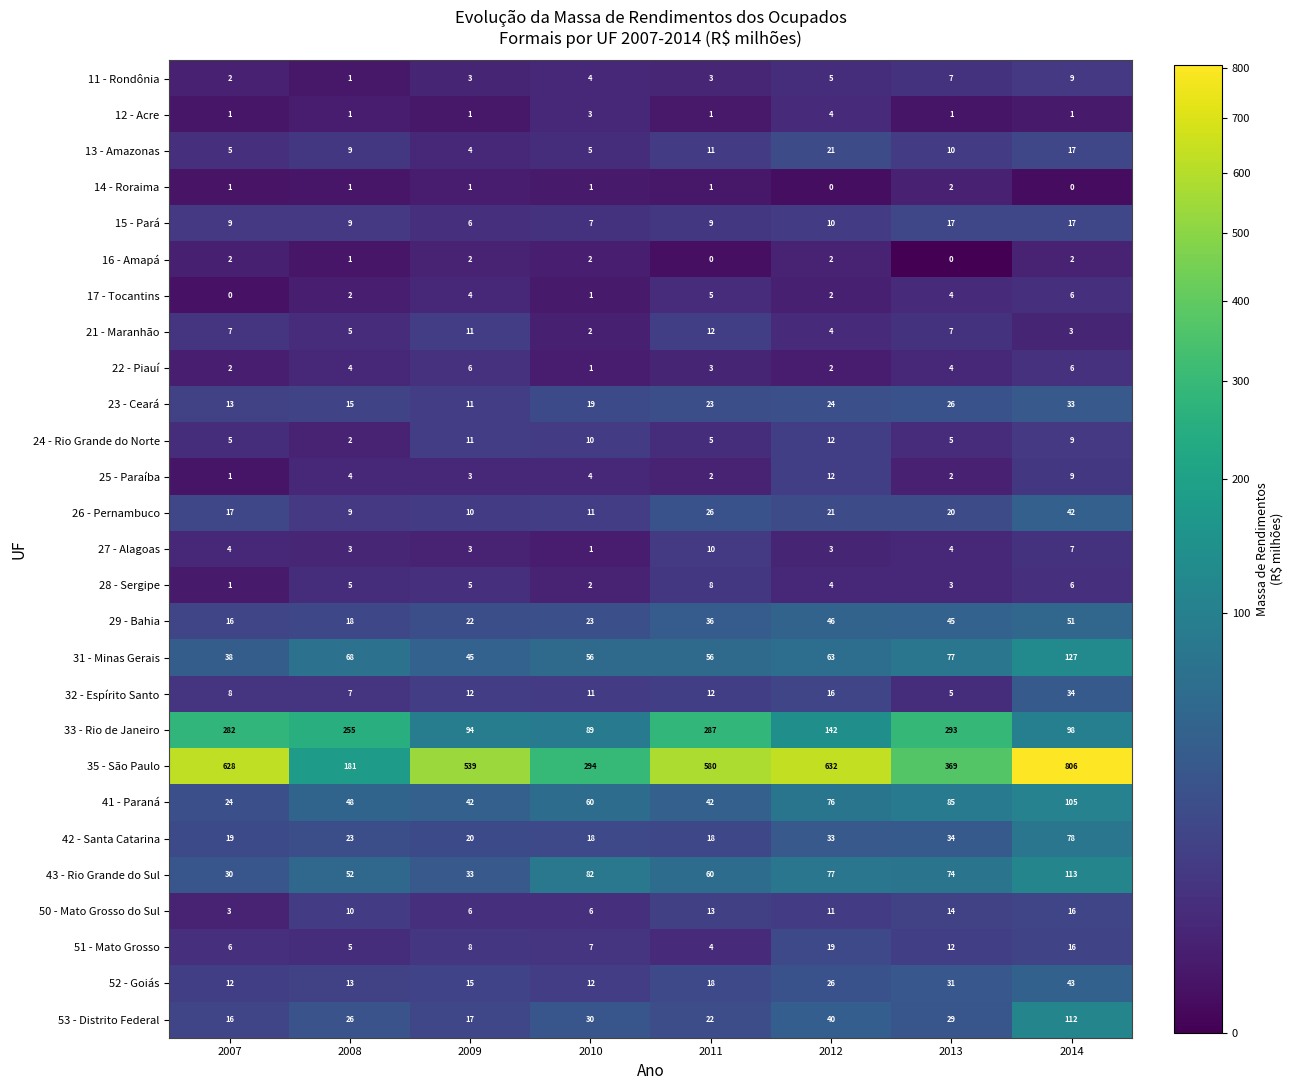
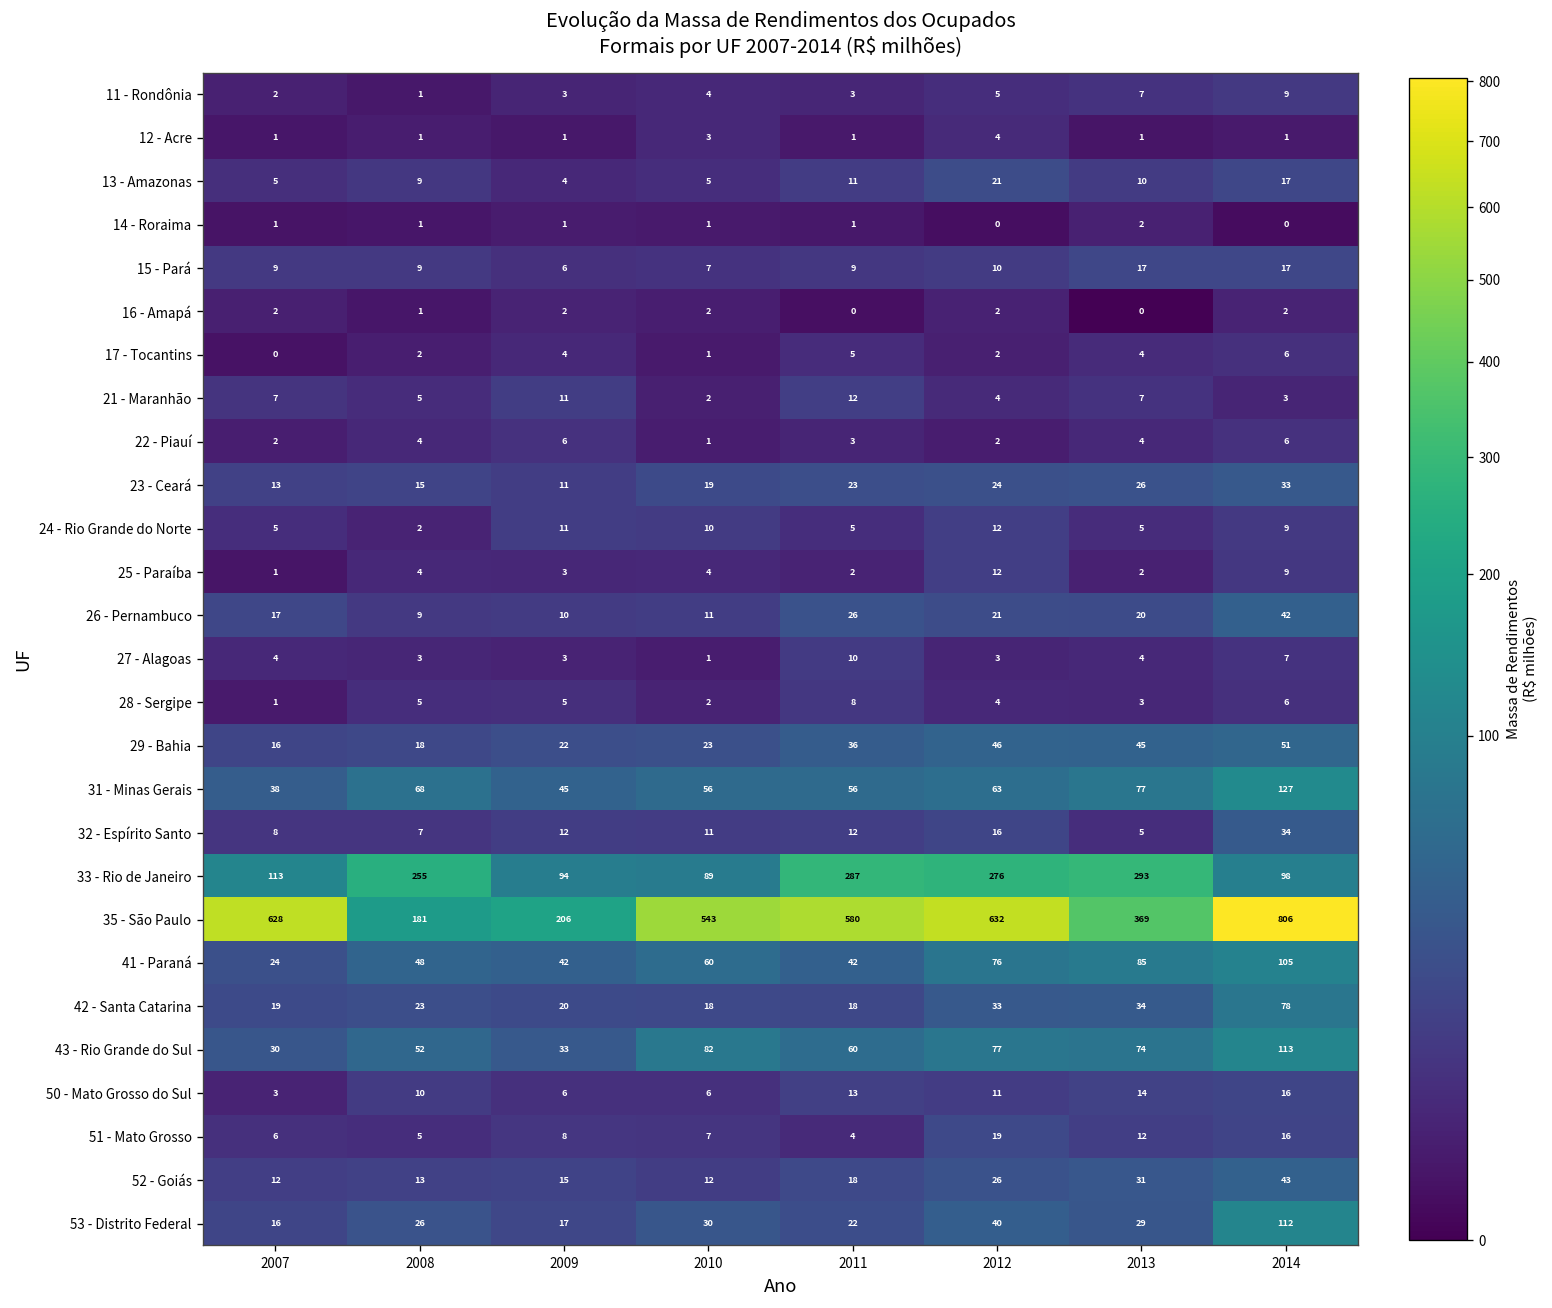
33 - Rio de Janeiro, 2007: 282 -> 113
33 - Rio de Janeiro, 2012: 142 -> 276
35 - São Paulo, 2009: 539 -> 206
35 - São Paulo, 2010: 294 -> 543
